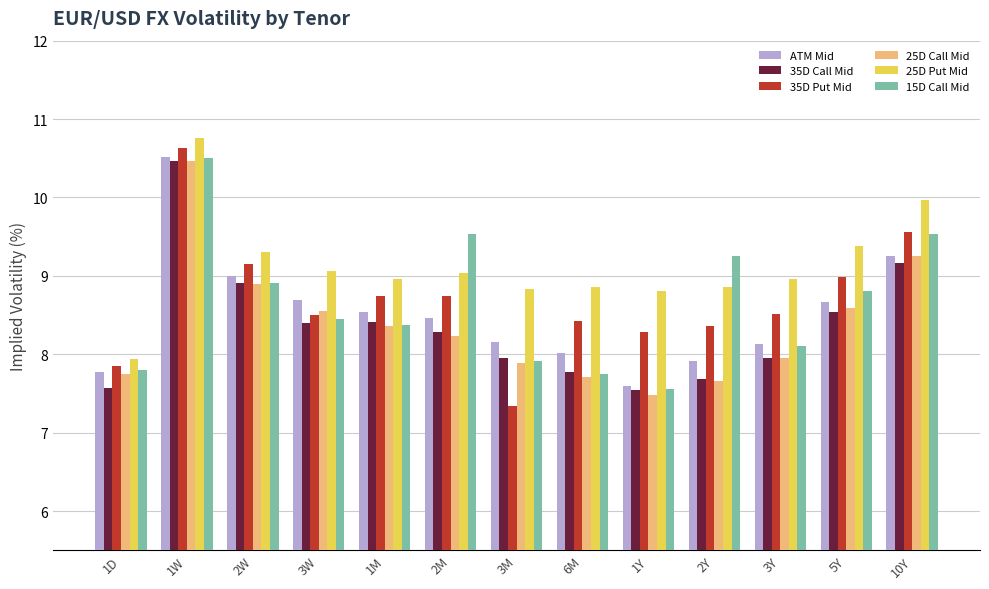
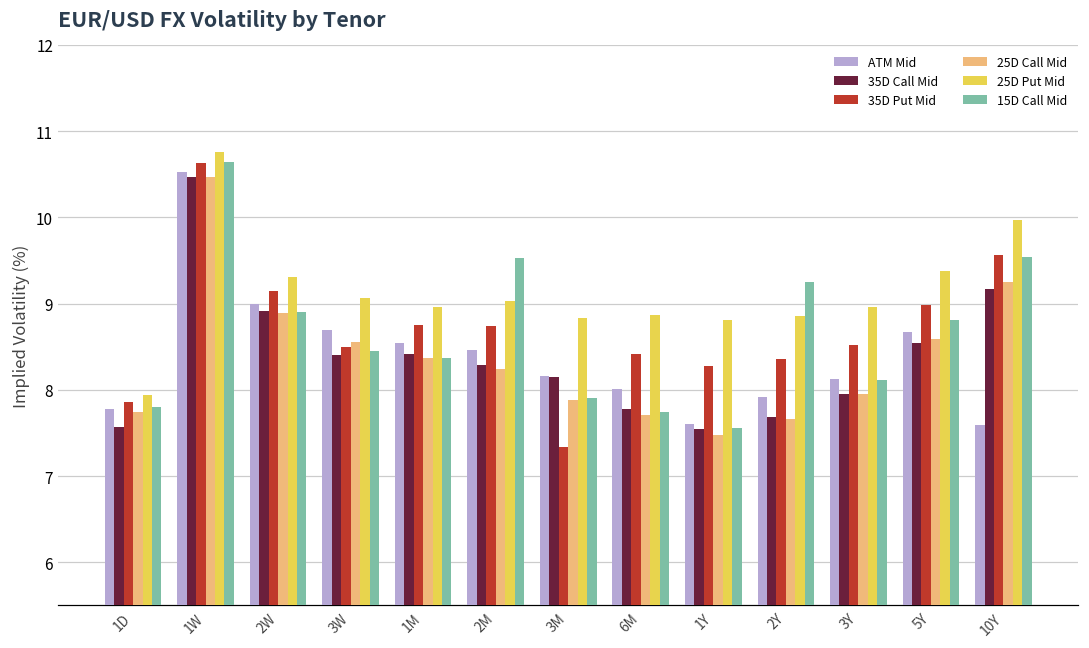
15D Call Mid, 1W: 10.5 -> 10.6
35D Call Mid, 3M: 8.0 -> 8.1
ATM Mid, 10Y: 9.3 -> 7.6
